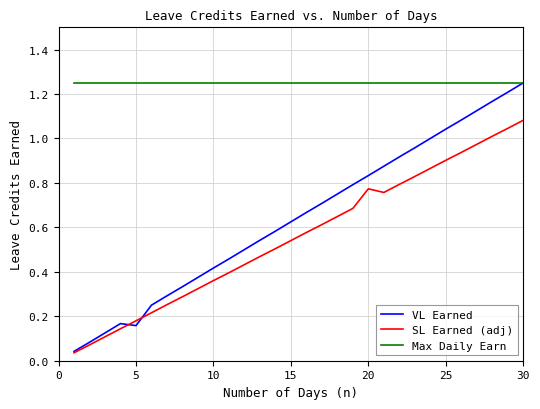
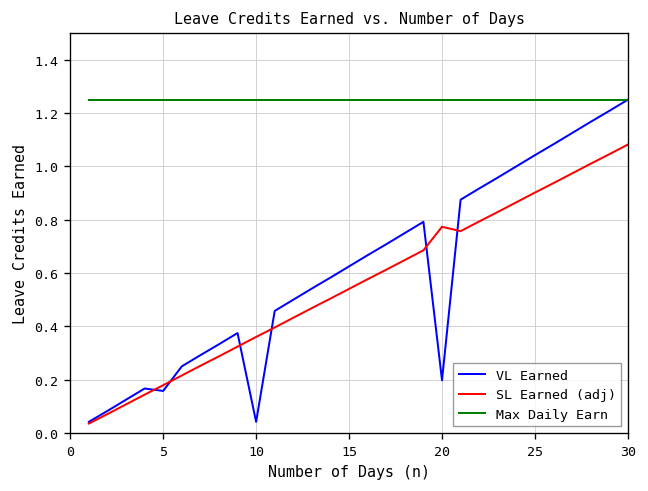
VL Earned, 10: 0.42 -> 0.04
VL Earned, 20: 0.83 -> 0.20
